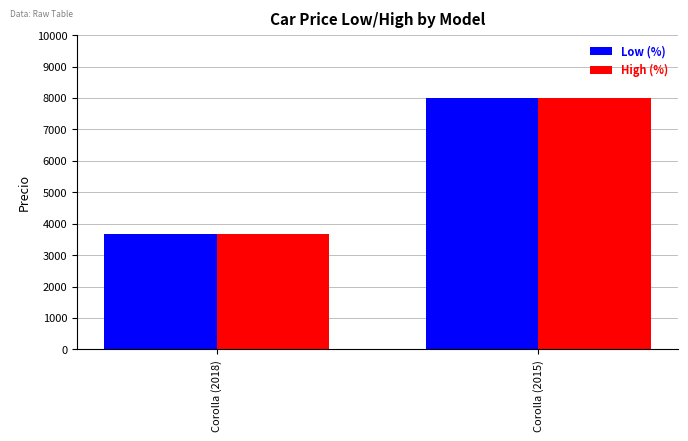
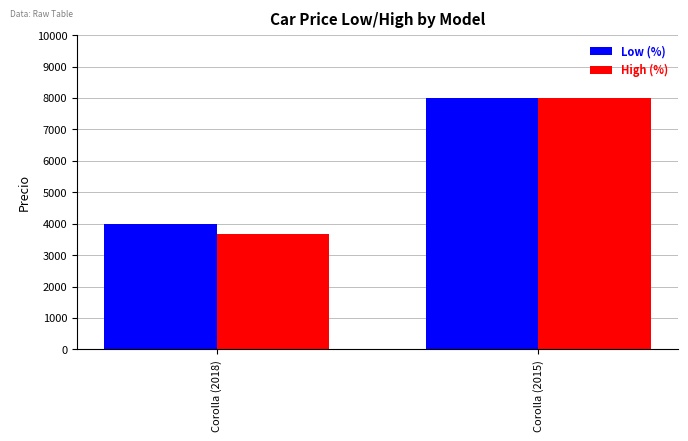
Low (%), Corolla (2018): 3700 -> 4000
